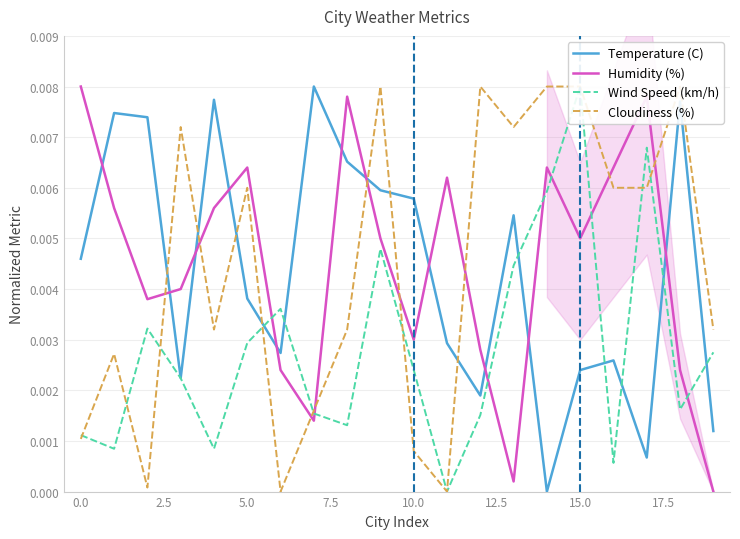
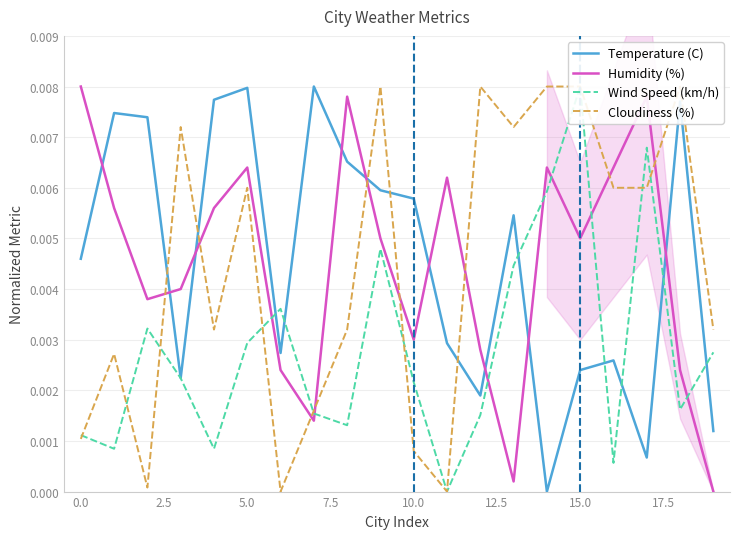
Temperature (C), 5.0: 0.0038 -> 0.0080
Wind Speed (km/h), 10.0: 0.0024 -> 0.0022
